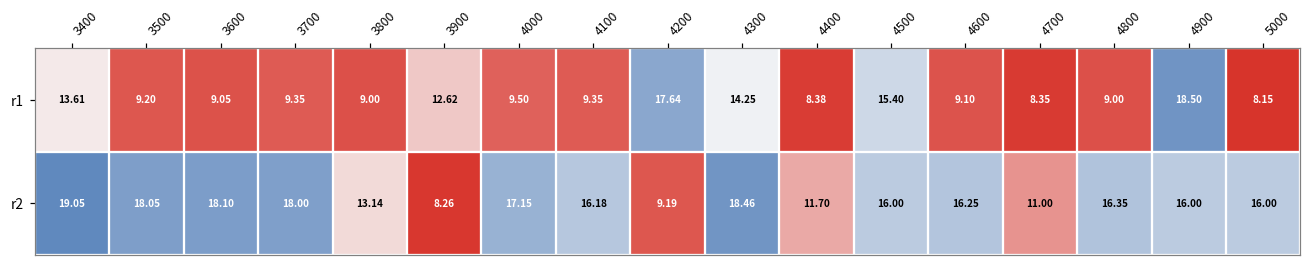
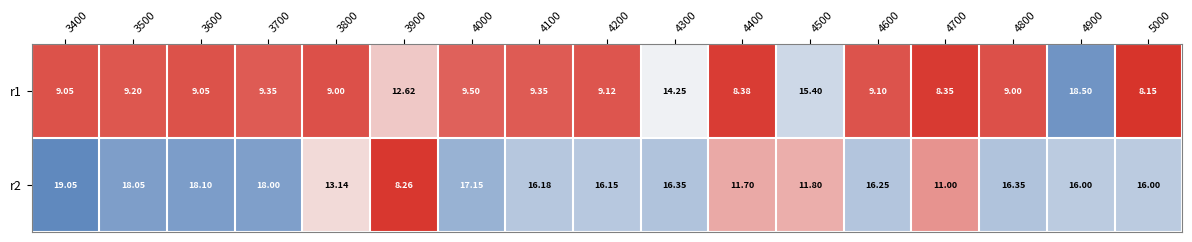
r1, 3400: 13.61 -> 9.05
r1, 4200: 17.64 -> 9.12
r2, 4200: 9.19 -> 16.15
r2, 4300: 18.46 -> 16.35
r2, 4500: 16.00 -> 11.80
